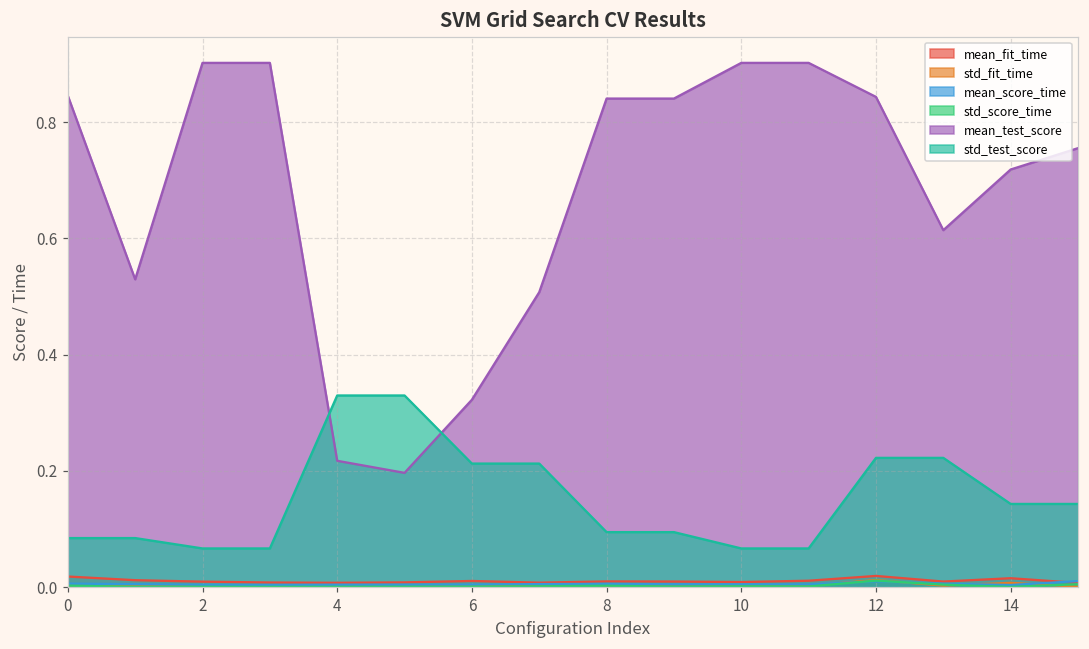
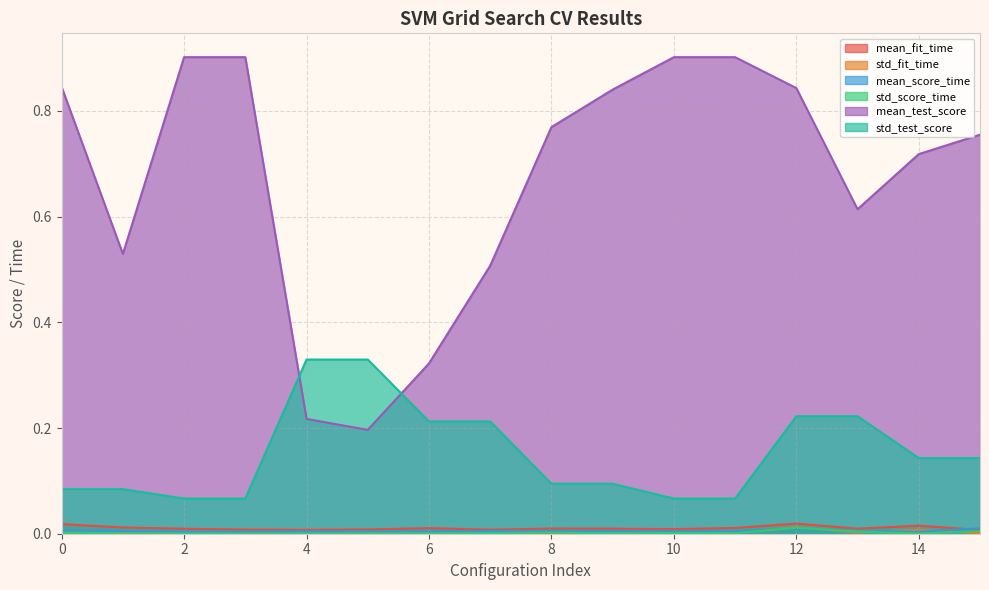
mean_test_score, 8: 0.84 -> 0.77
